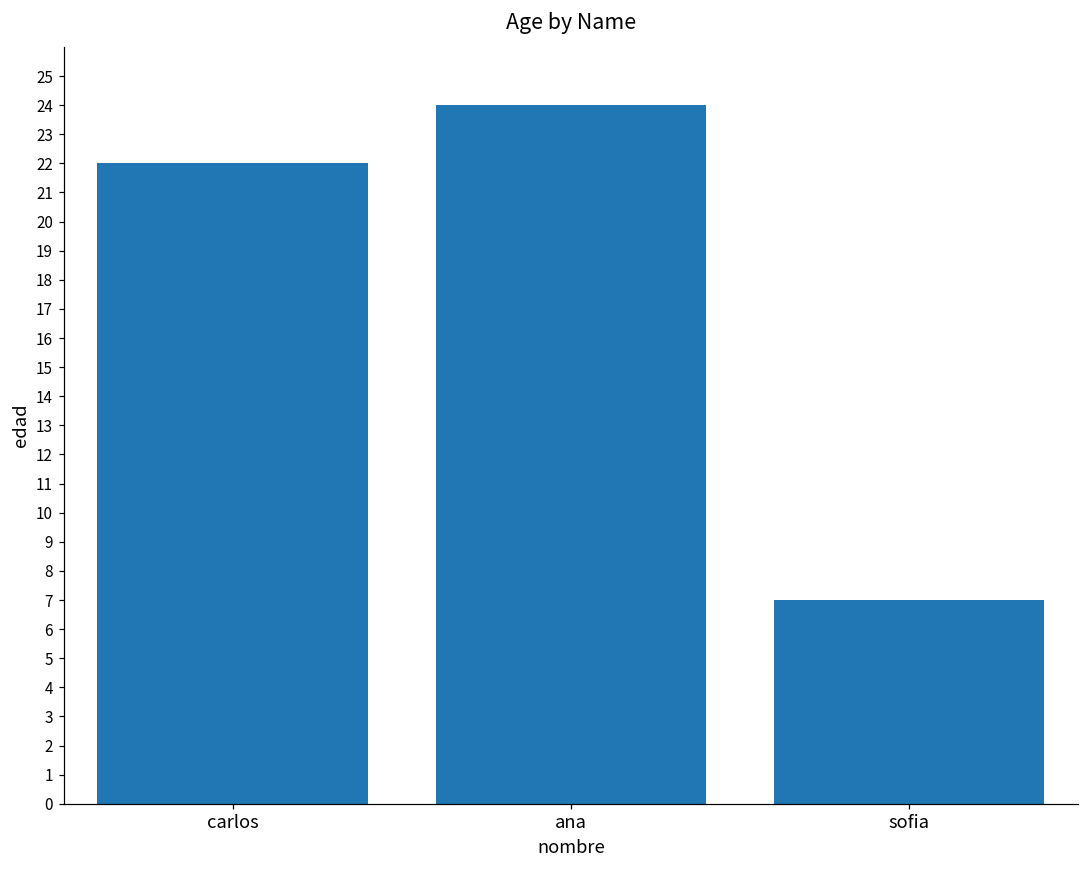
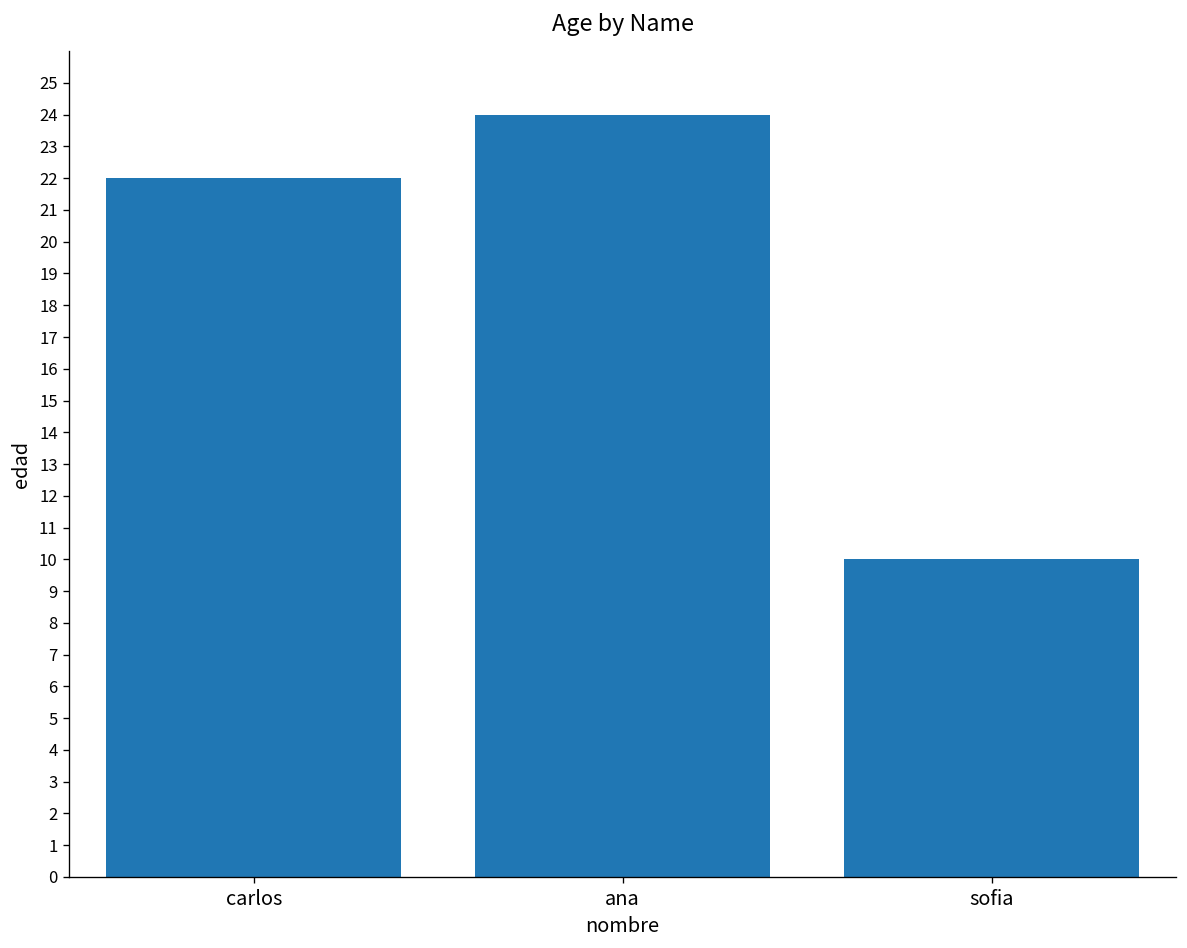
sofia: 7 -> 10
